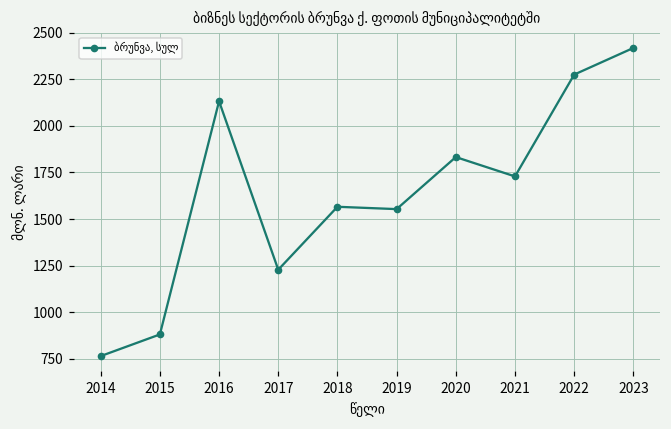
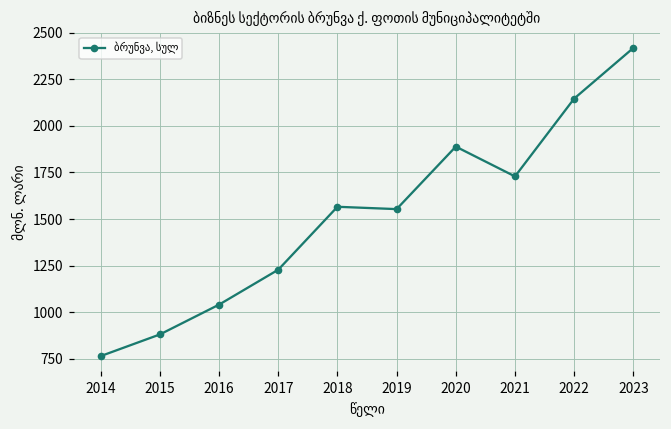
2016: 2130 -> 1040
2020: 1830 -> 1890
2022: 2270 -> 2150
